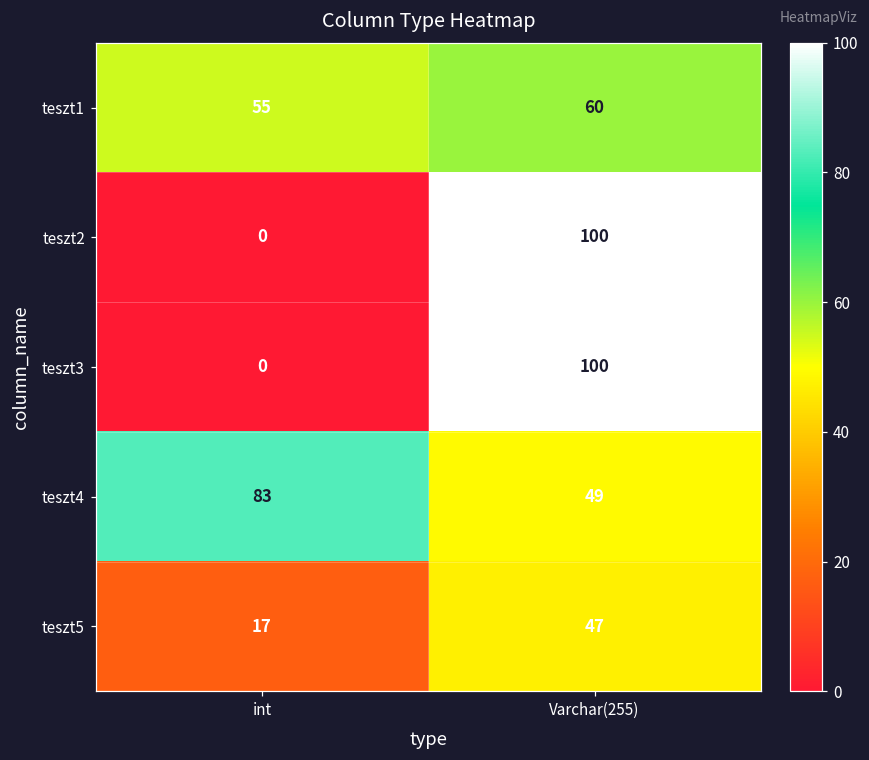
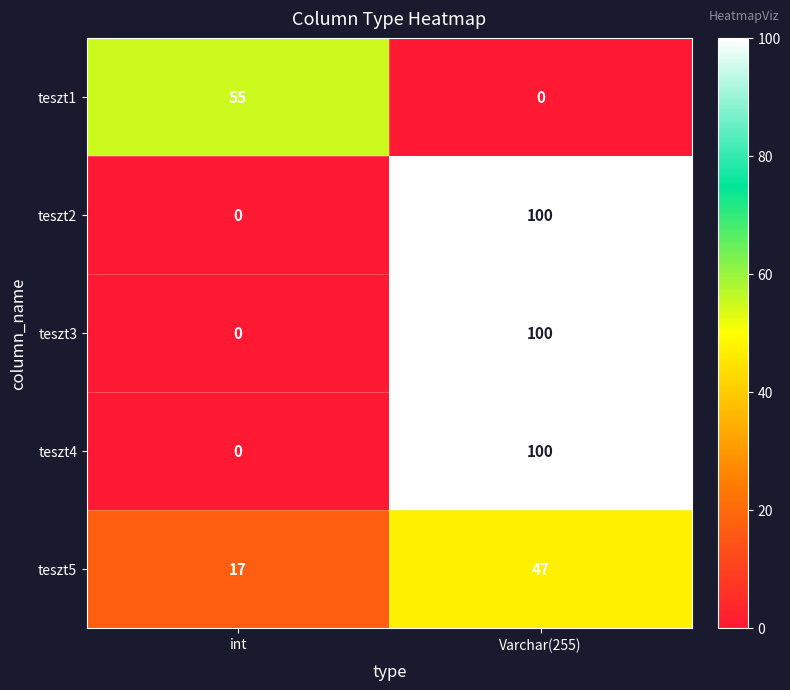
teszt1, Varchar(255): 60 -> 0
teszt4, int: 83 -> 0
teszt4, Varchar(255): 49 -> 100
